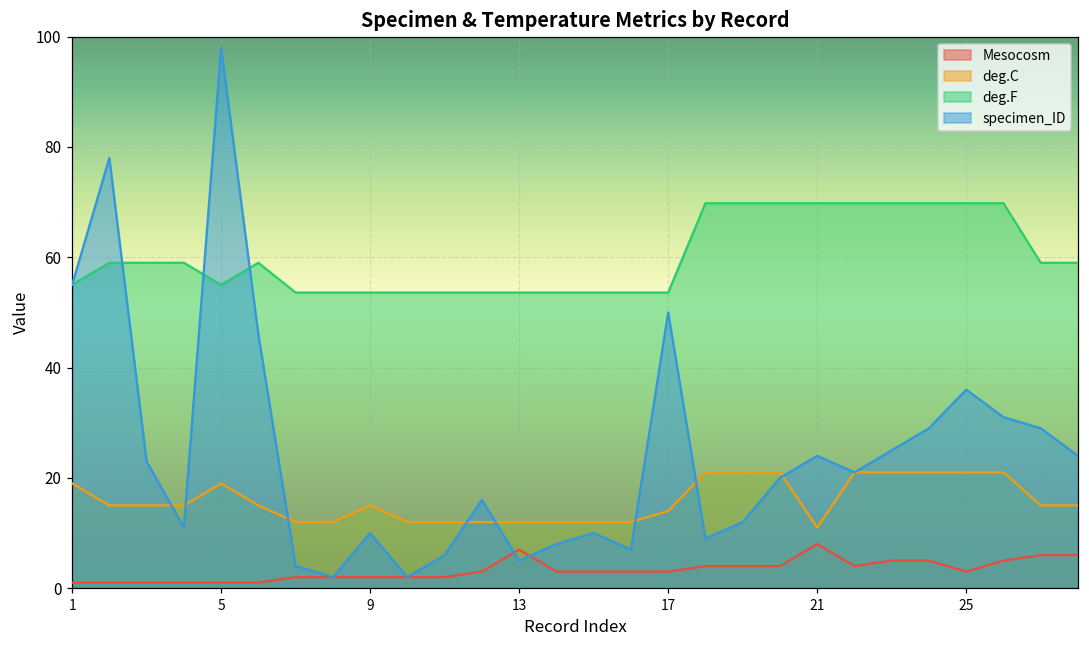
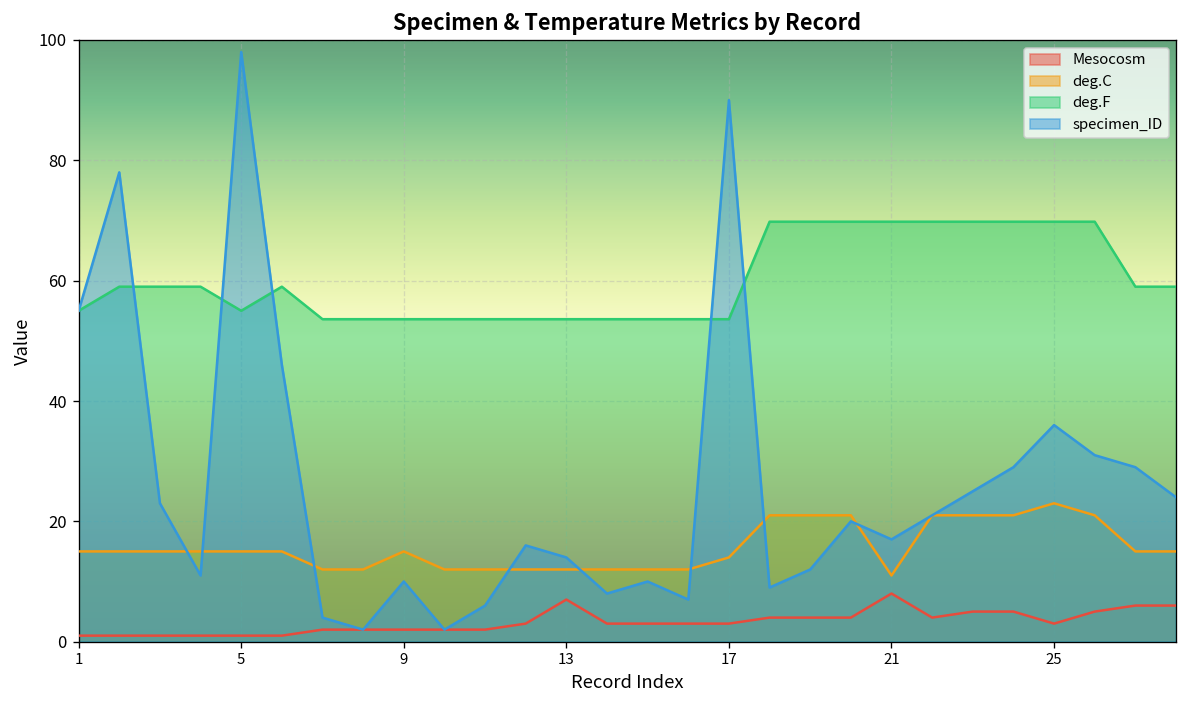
deg.C, 1: 19 -> 15
deg.C, 5: 19 -> 15
specimen_ID, 13: 5 -> 14
specimen_ID, 17: 50 -> 90
specimen_ID, 21: 24 -> 17
deg.C, 25: 21 -> 23
